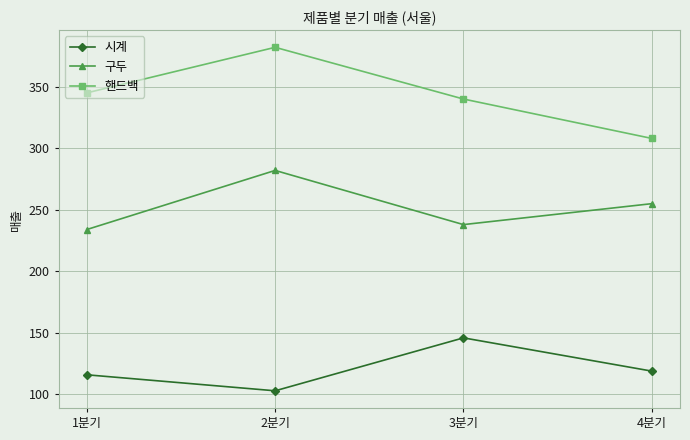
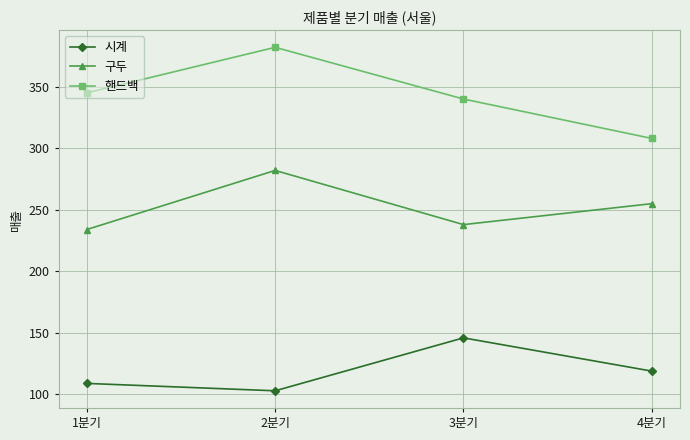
시계, 1분기: 116 -> 109
